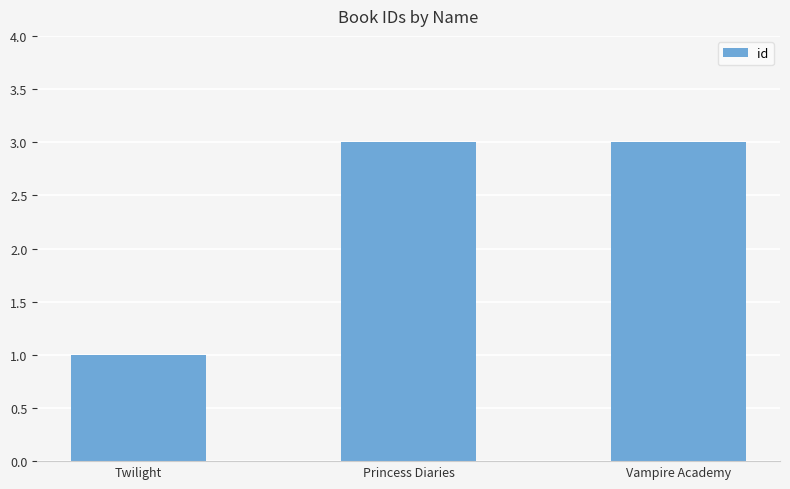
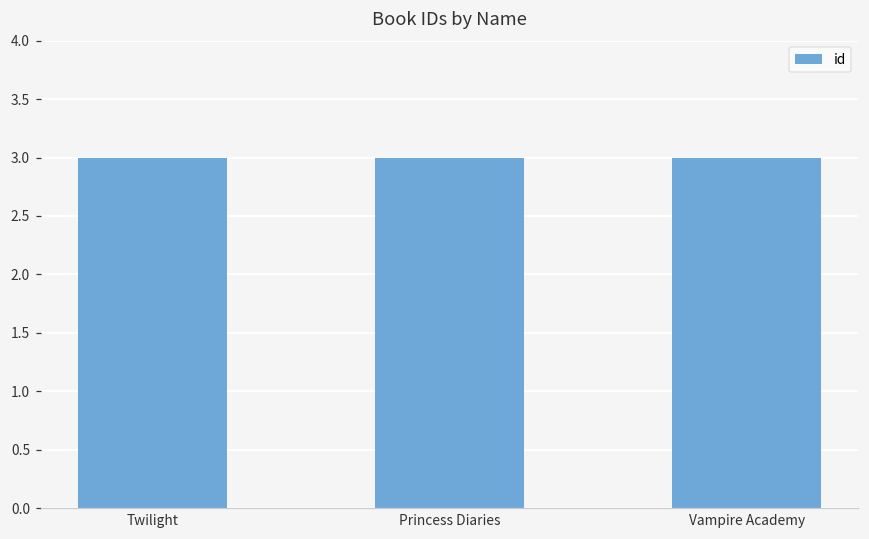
Twilight: 1 -> 3
